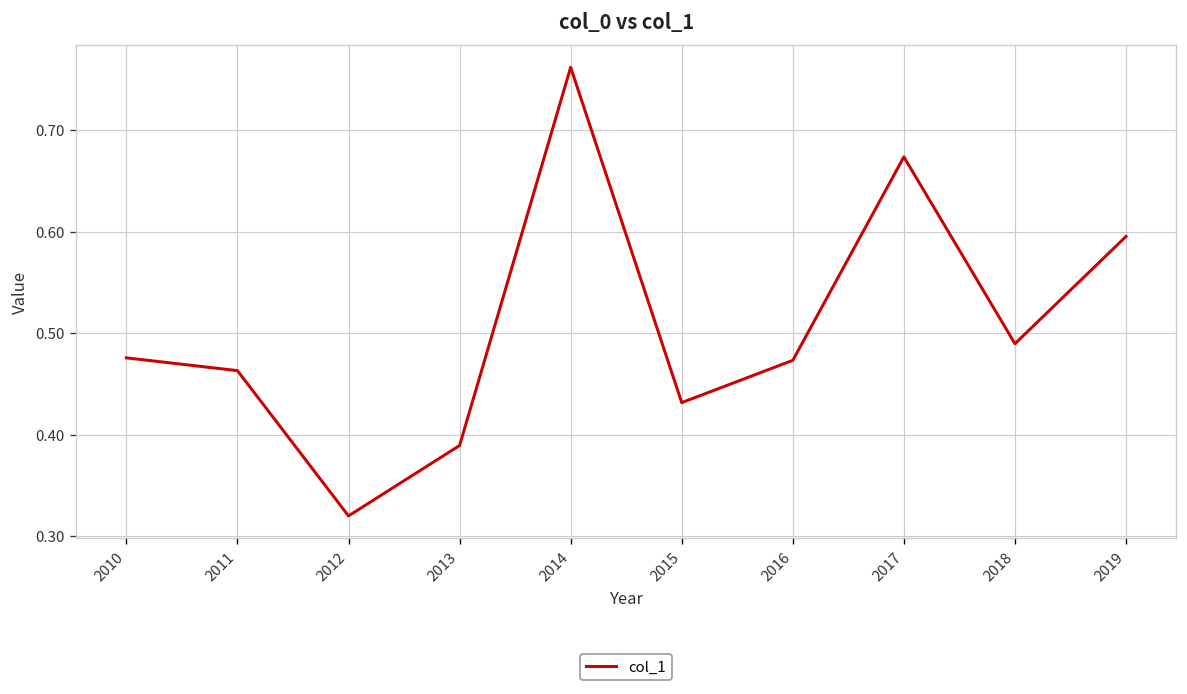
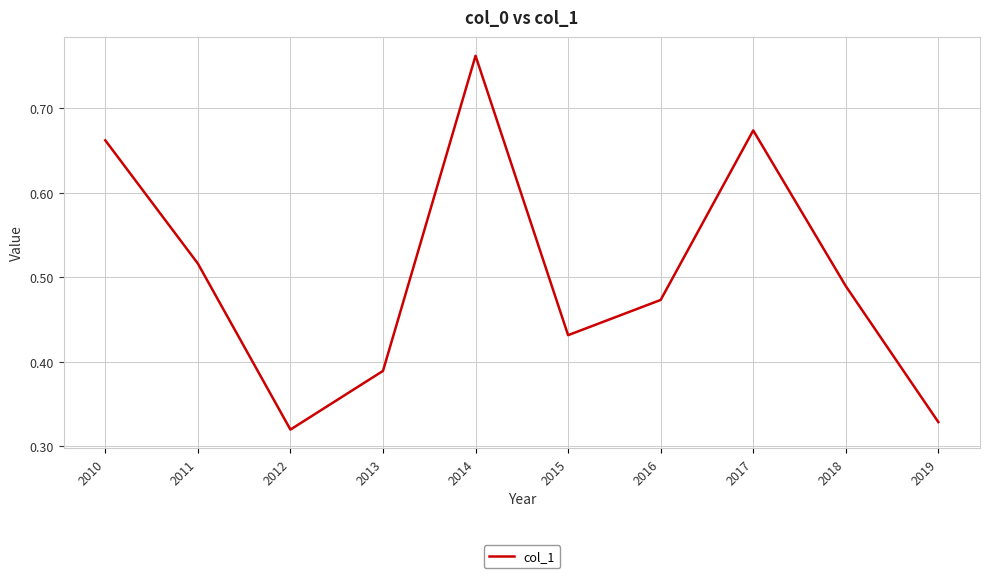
2010: 0.48 -> 0.66
2011: 0.46 -> 0.52
2019: 0.60 -> 0.33
